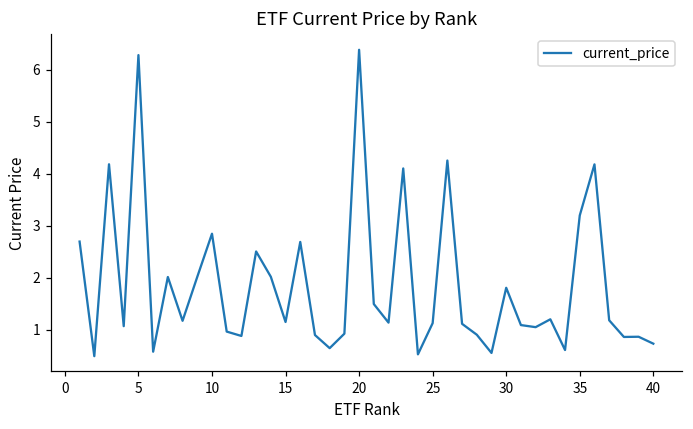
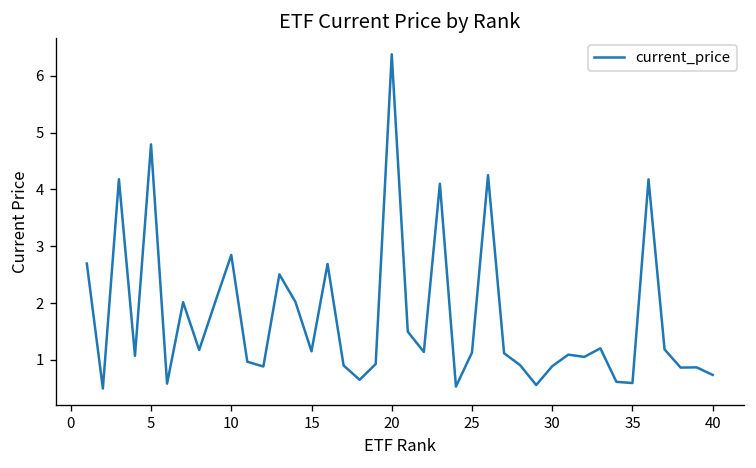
5: 6.3 -> 4.8
30: 1.8 -> 0.9
35: 3.2 -> 0.6
